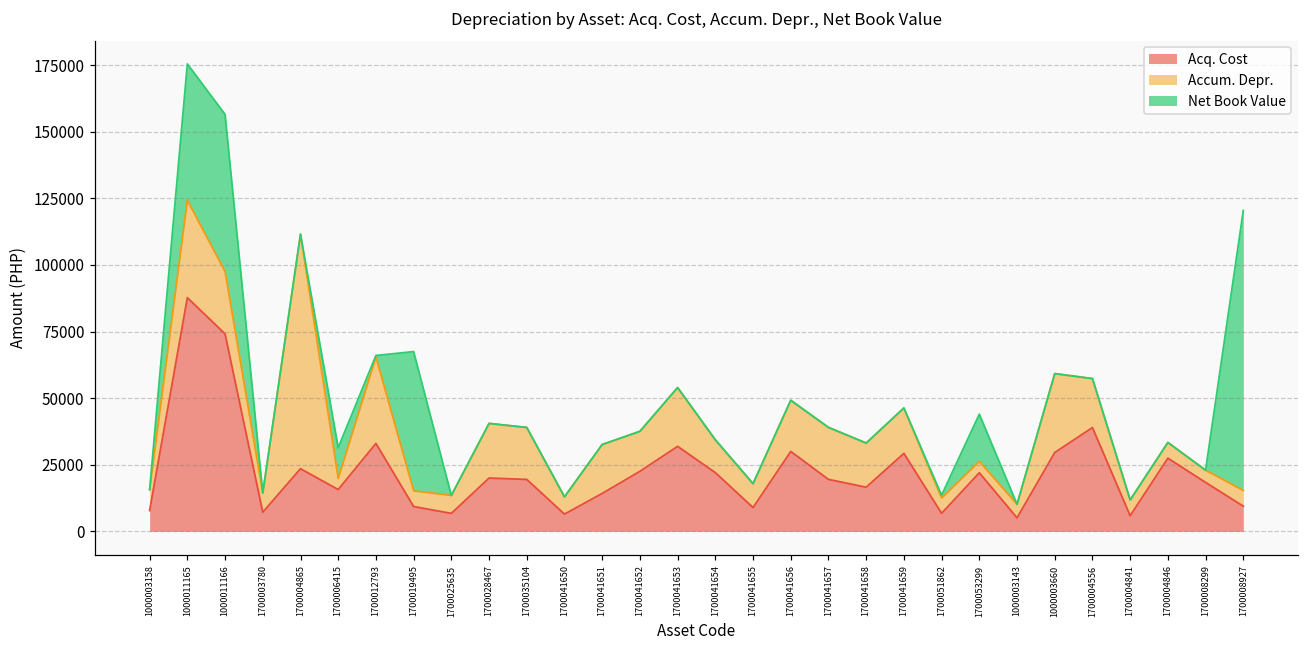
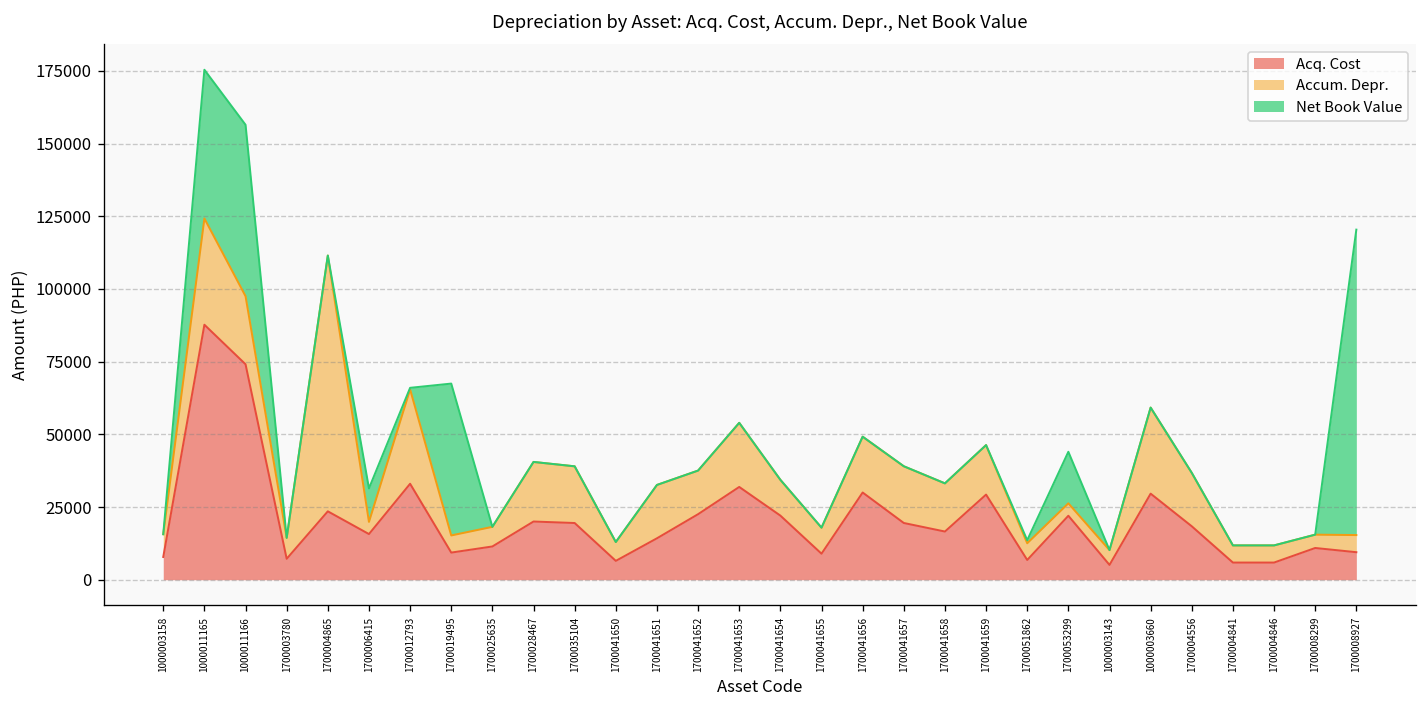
Acq. Cost, 1700025635: 7000 -> 11000
Acq. Cost, 1700004556: 39000 -> 18000
Acq. Cost, 1700004846: 27000 -> 6000
Acq. Cost, 1700008299: 18000 -> 11000
